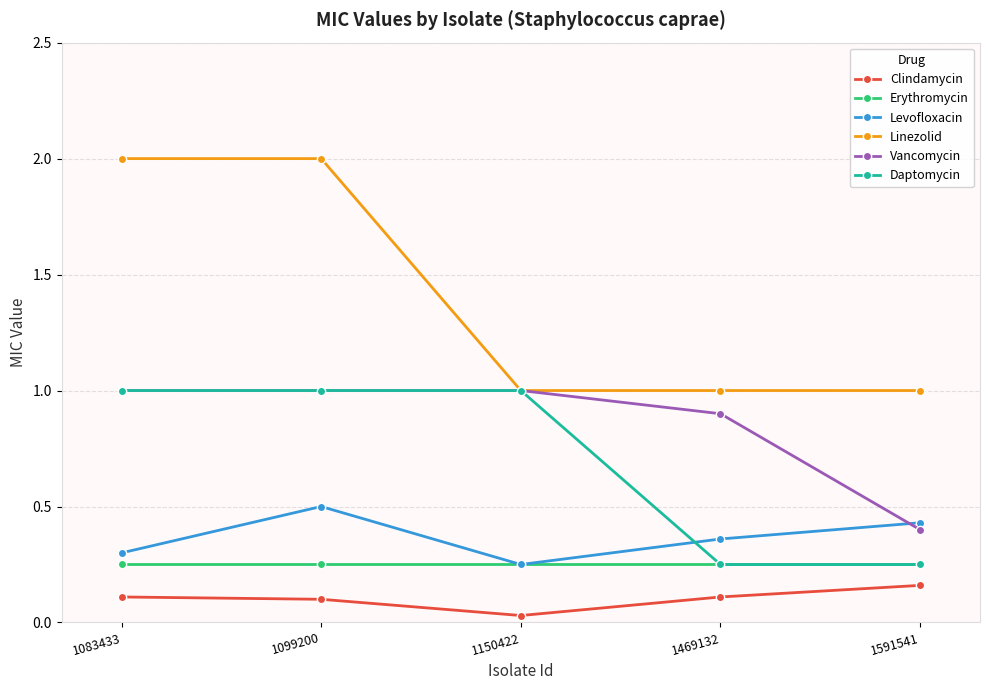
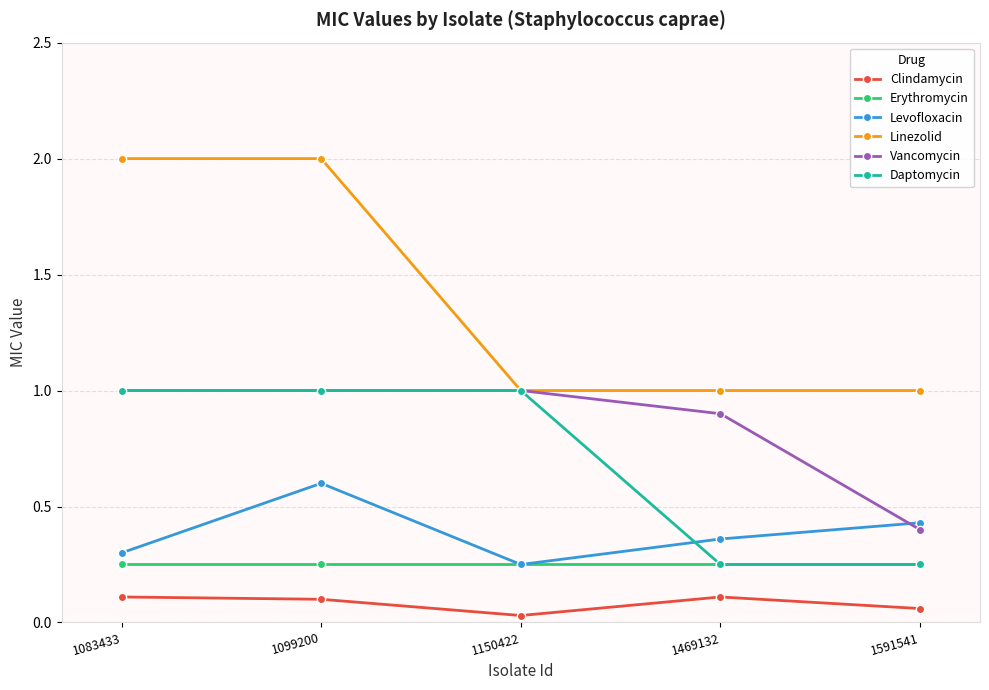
Levofloxacin, 1099200: 0.5 -> 0.6
Clindamycin, 1591541: 0.16 -> 0.06
